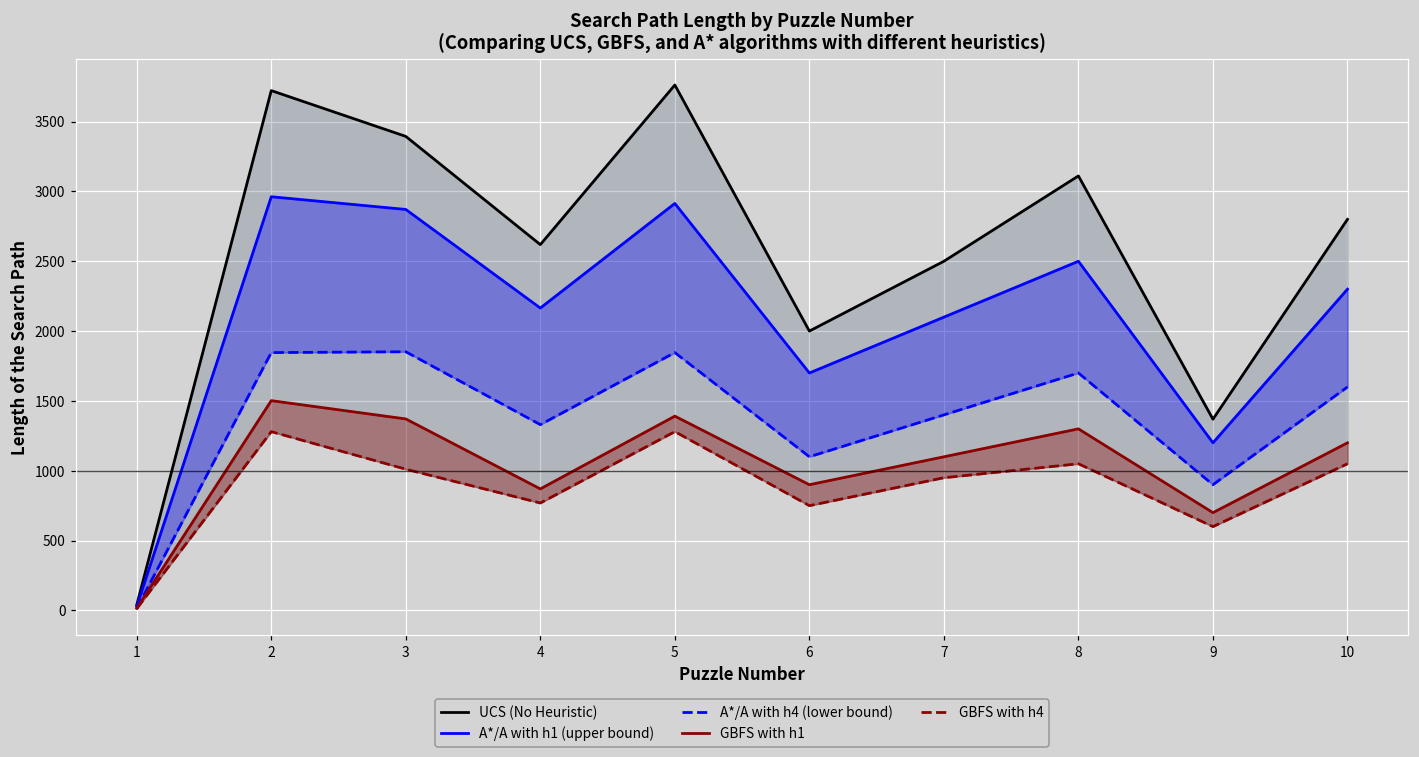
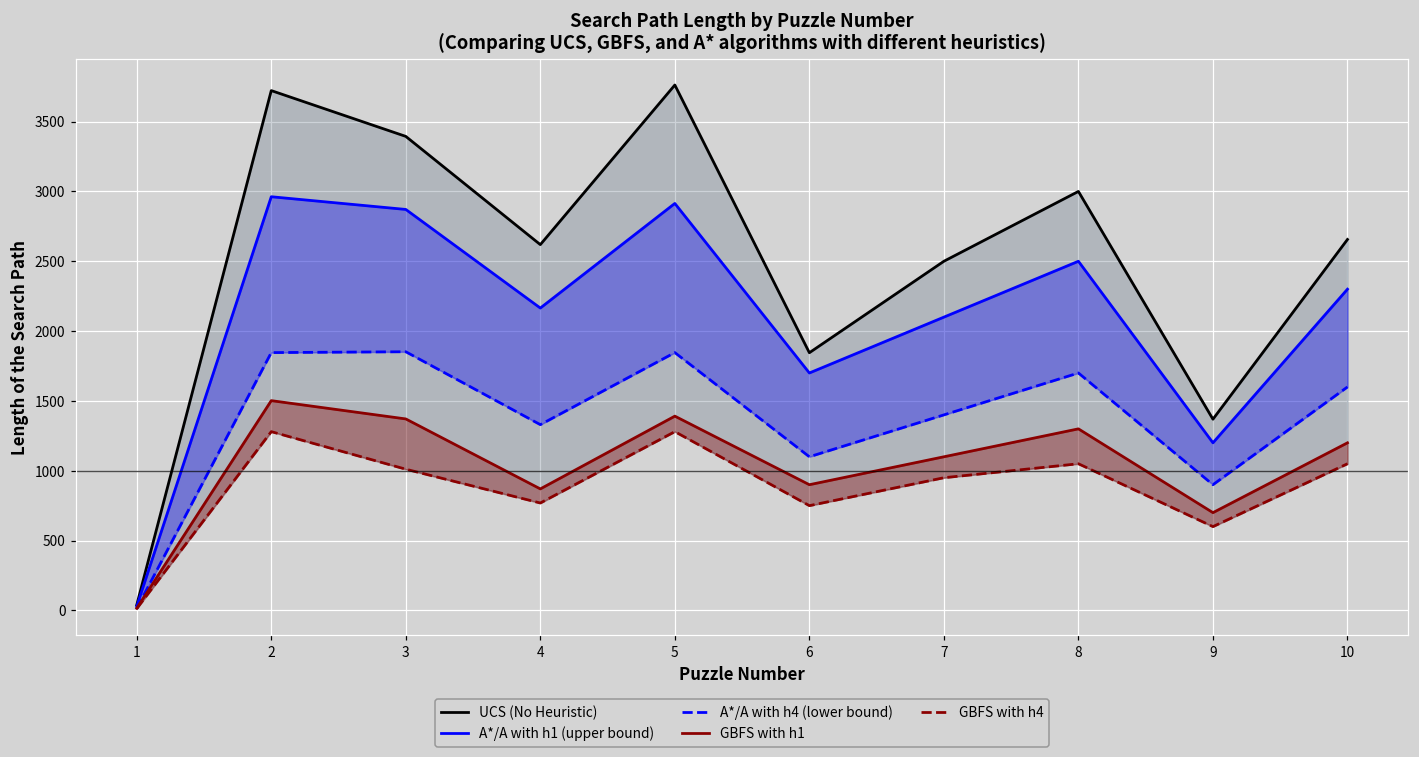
UCS (No Heuristic), 6: 2000 -> 1850
UCS (No Heuristic), 8: 3110 -> 3000
UCS (No Heuristic), 10: 2800 -> 2660
